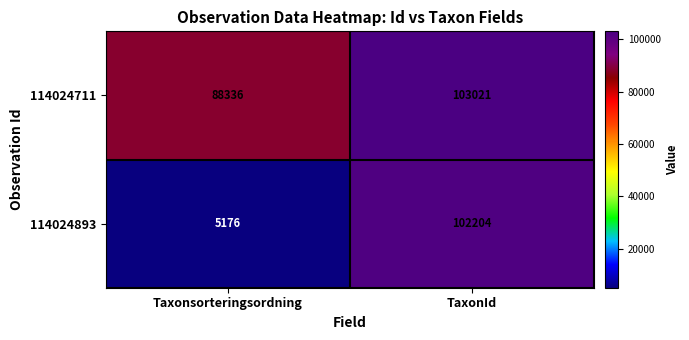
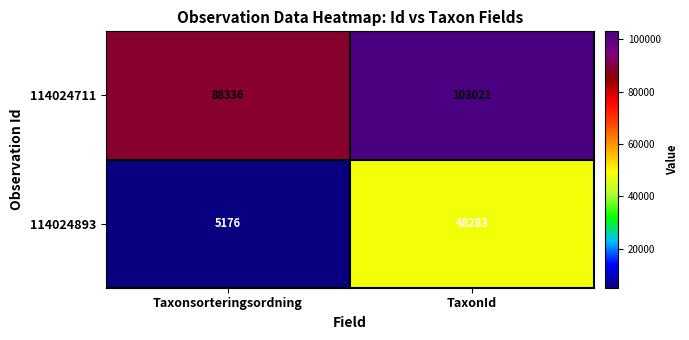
114024893, TaxonId: 102204 -> 48283
